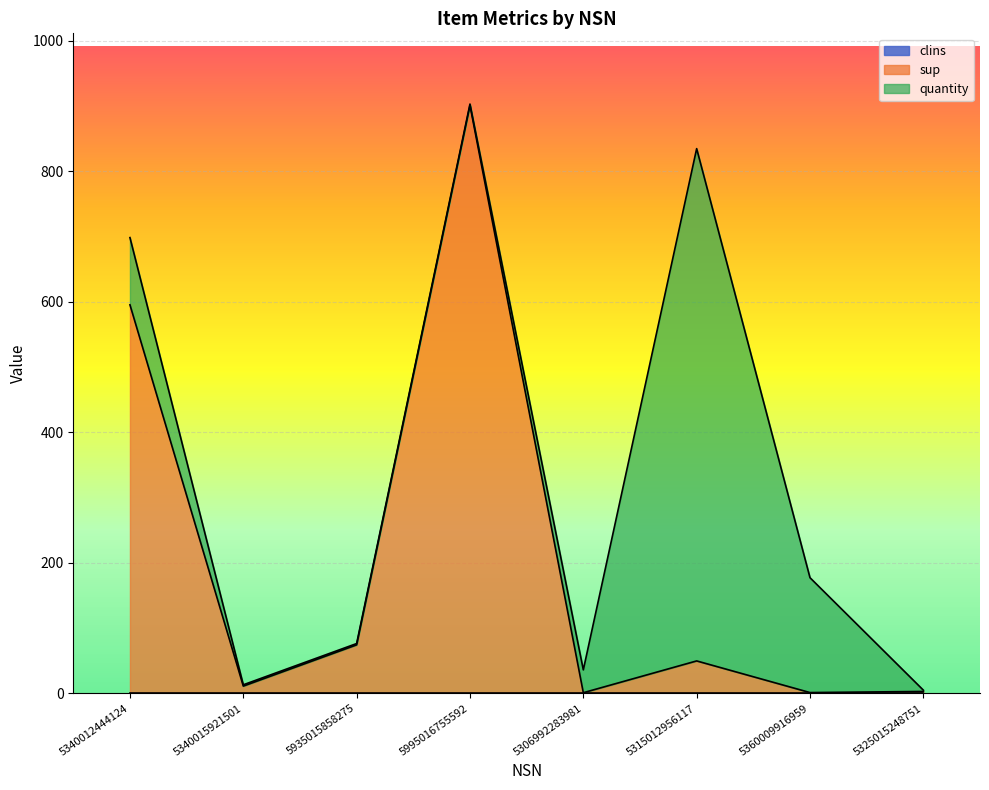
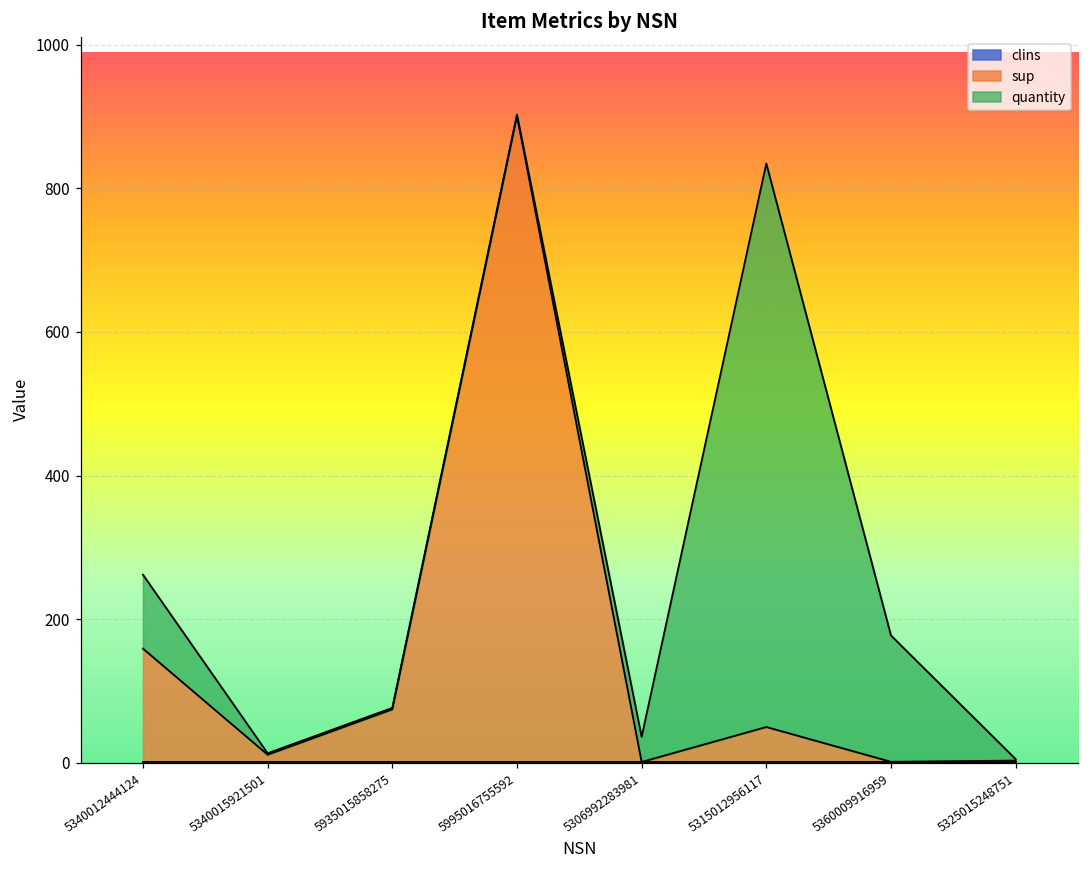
sup, 5340012444124: 600 -> 160
